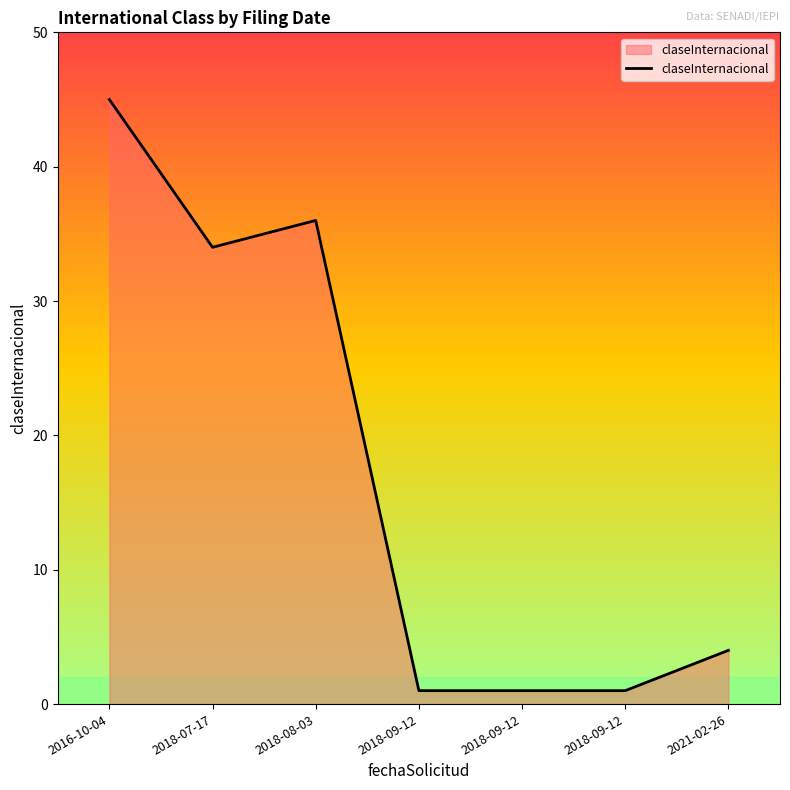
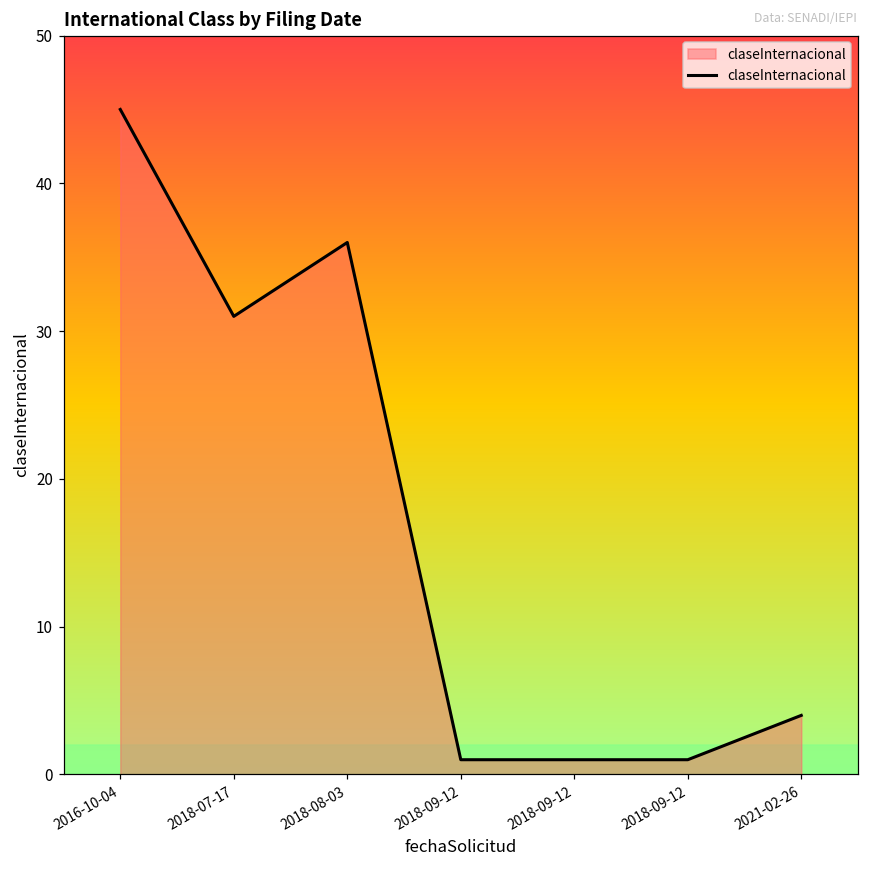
2018-07-17: 34 -> 31
